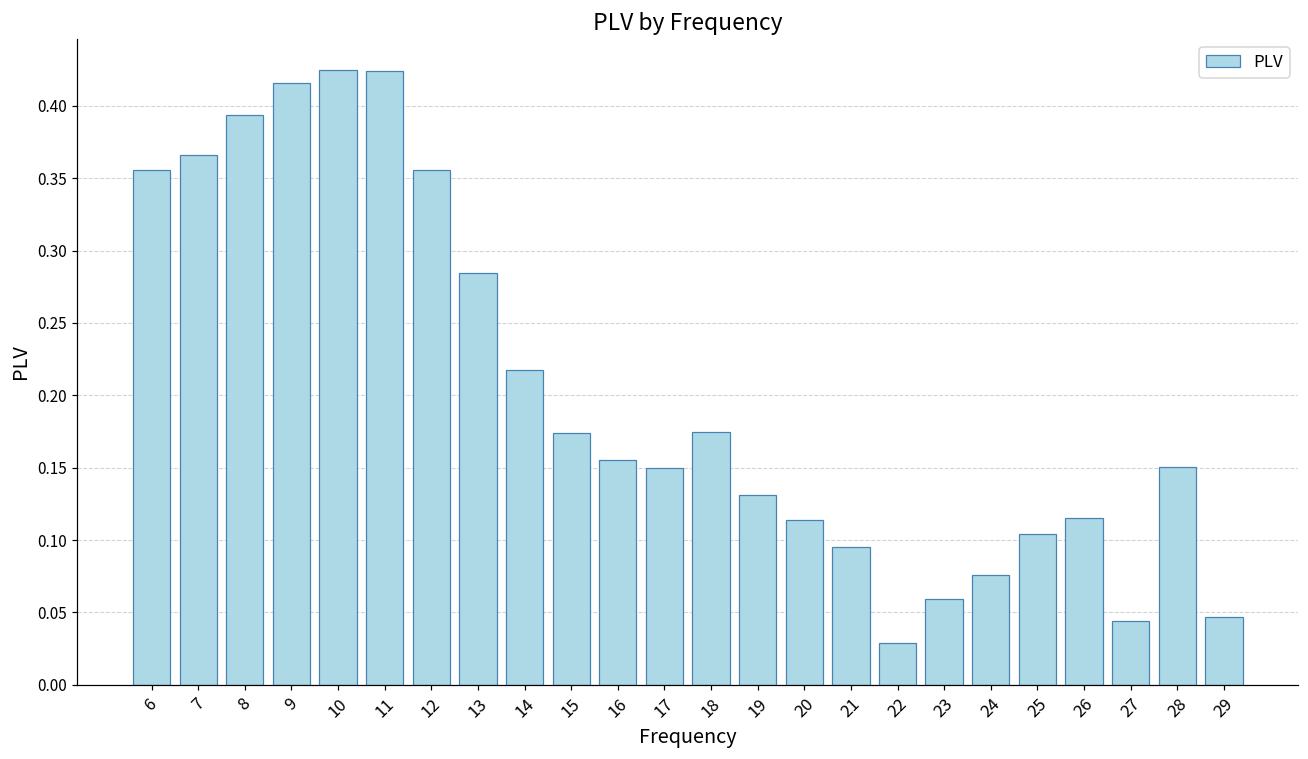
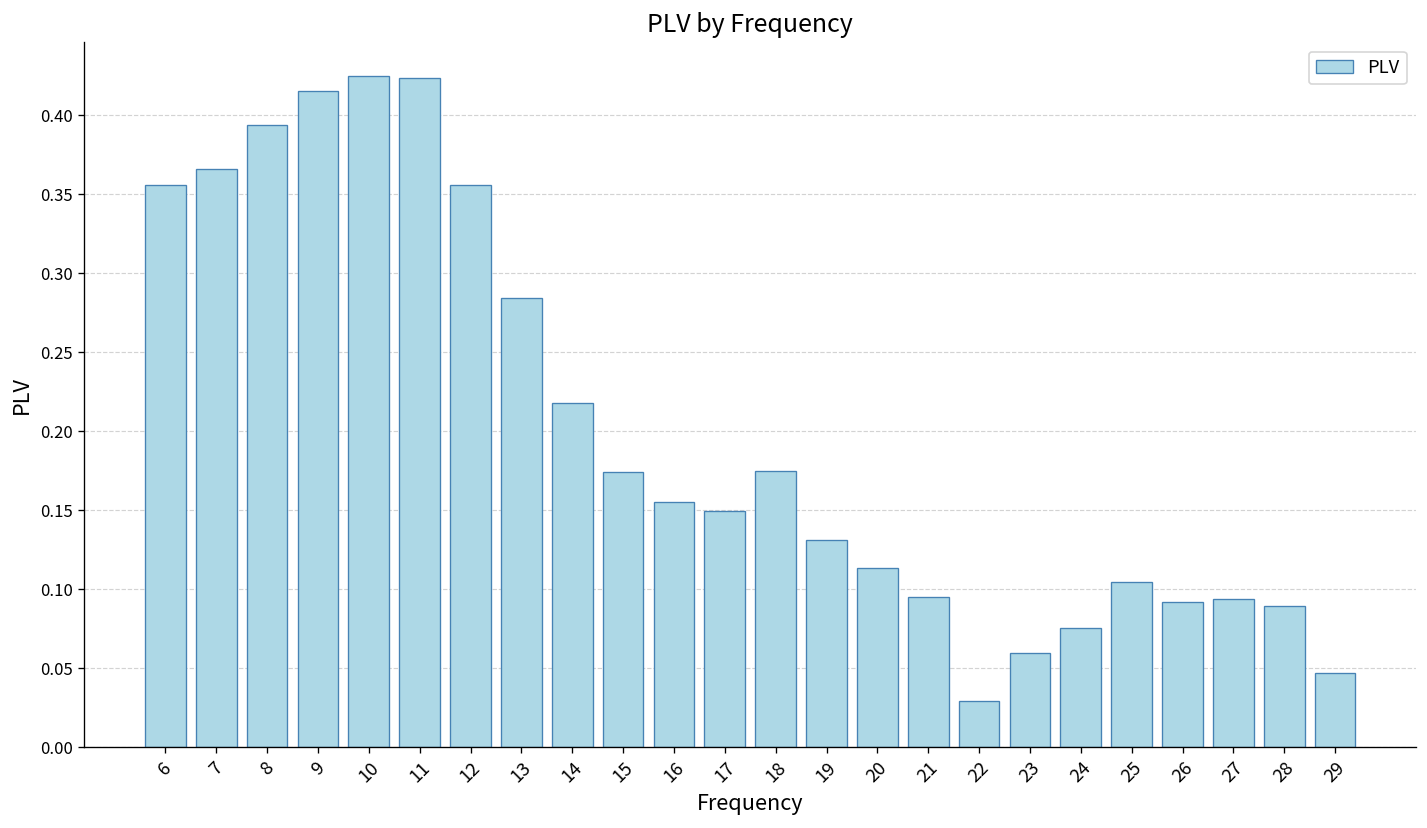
26: 0.115 -> 0.092
27: 0.044 -> 0.094
28: 0.151 -> 0.089
